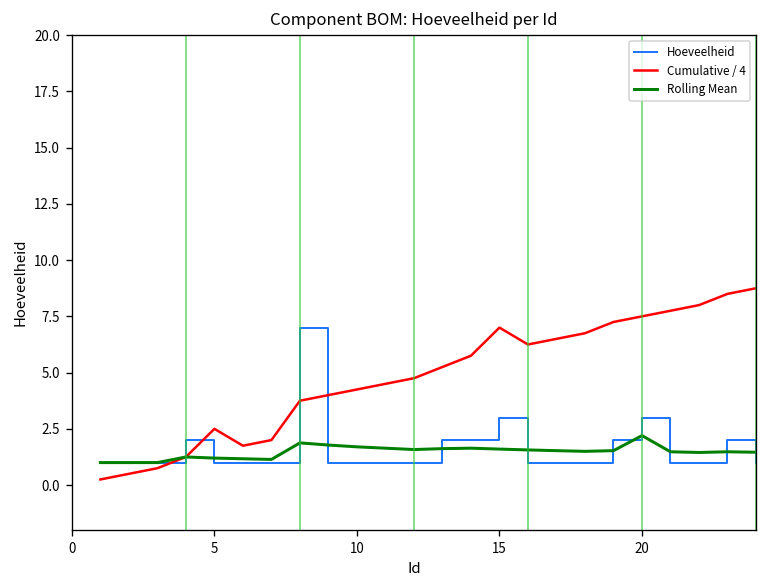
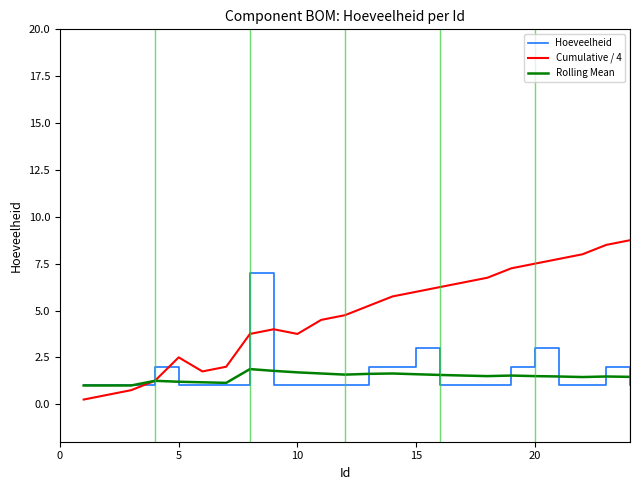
Cumulative / 4, 10: 4.3 -> 3.8
Cumulative / 4, 15: 7.0 -> 6.0
Rolling Mean, 20: 2.2 -> 1.5
